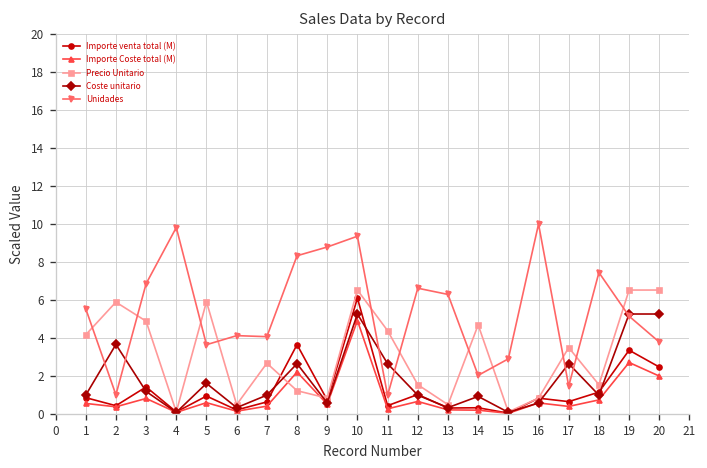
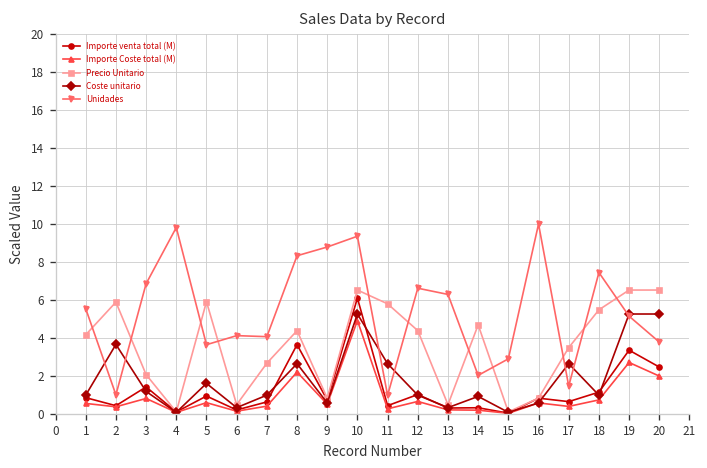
Precio Unitario, 3: 4.9 -> 2.1
Precio Unitario, 8: 1.2 -> 4.4
Precio Unitario, 11: 4.4 -> 5.8
Precio Unitario, 12: 1.5 -> 4.4
Precio Unitario, 18: 1.5 -> 5.5
